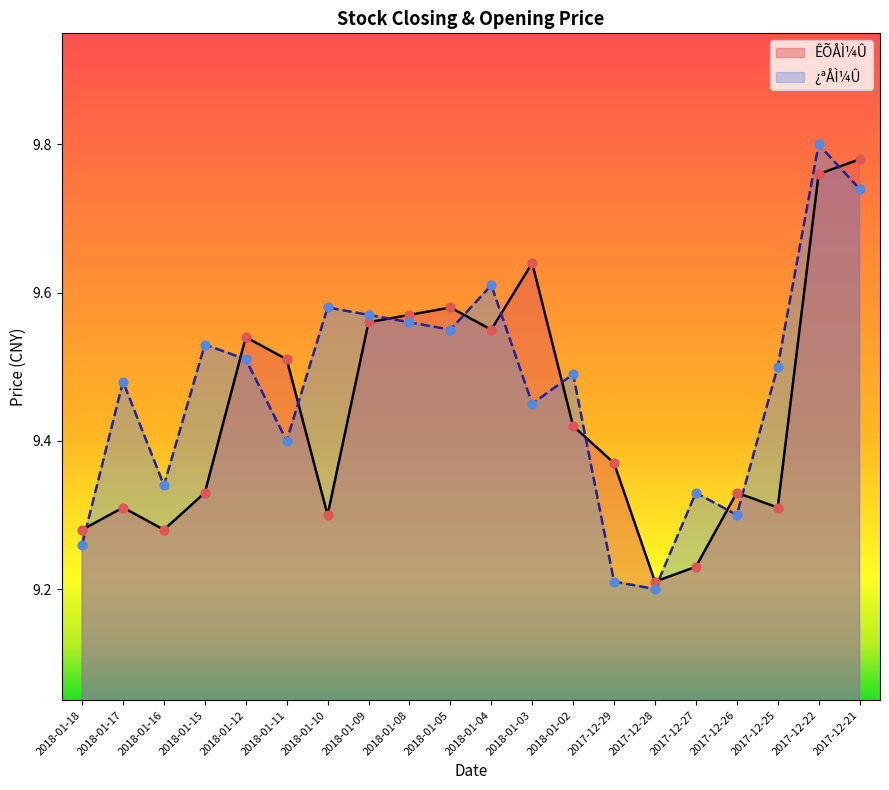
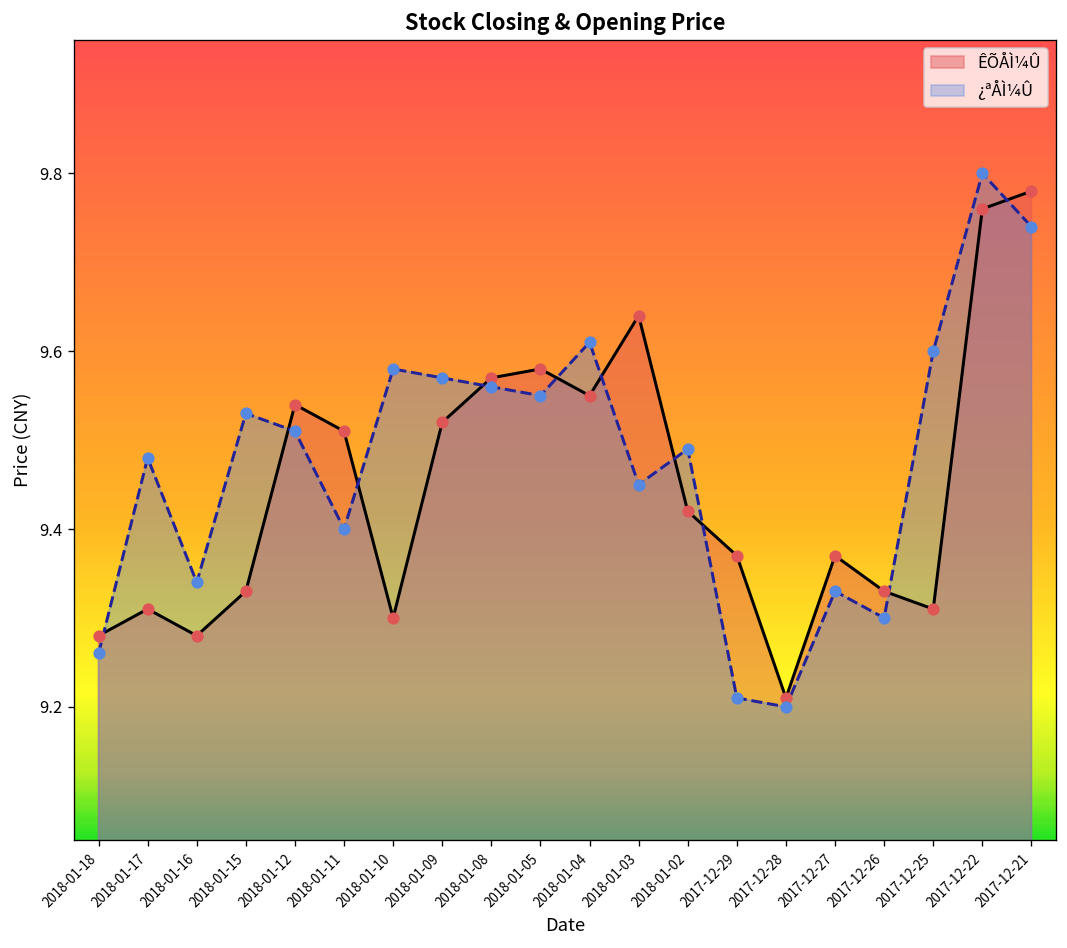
ÊÕÅÌ¼Û, 2018-01-09: 9.56 -> 9.52
ÊÕÅÌ¼Û, 2017-12-27: 9.23 -> 9.37
¿ªÅÌ¼Û, 2017-12-25: 9.5 -> 9.6
